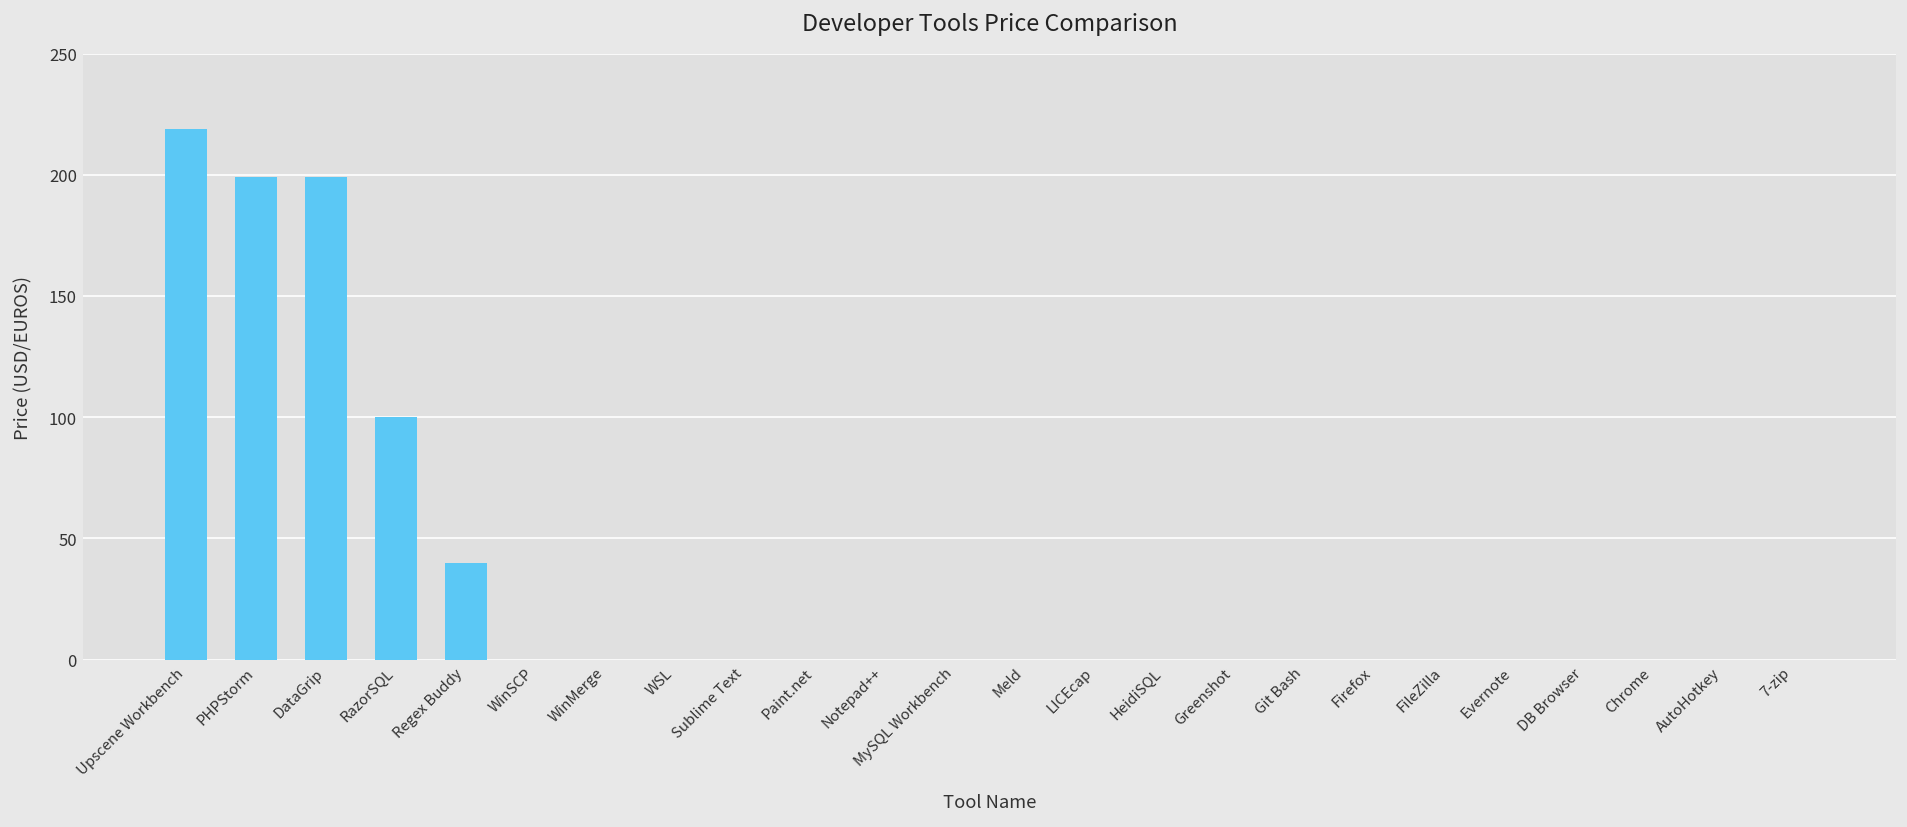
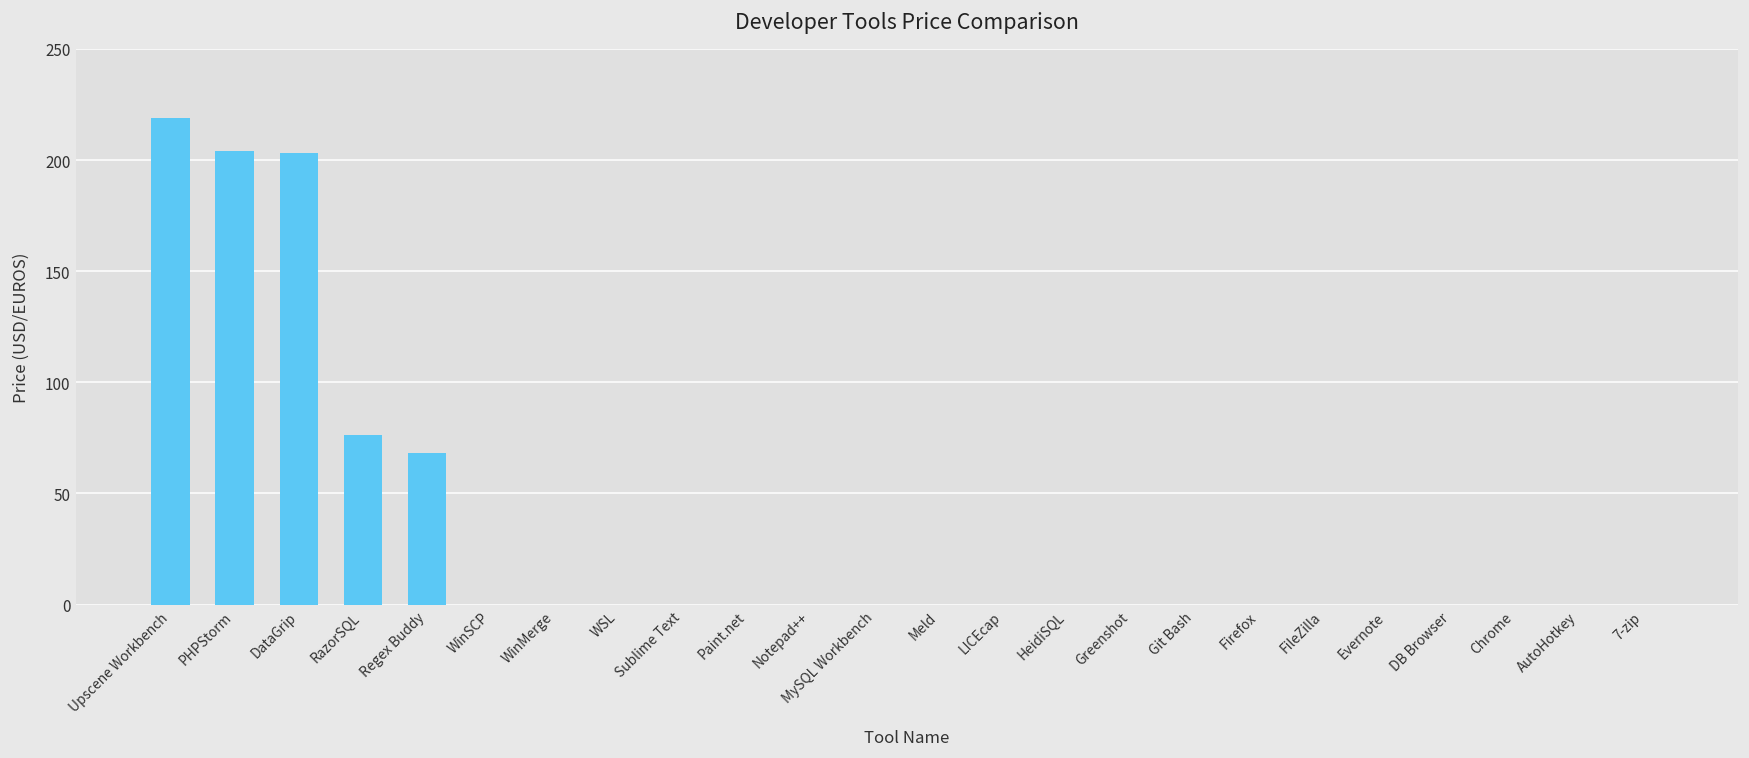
PHPStorm: 199 -> 204
DataGrip: 199 -> 203
RazorSQL: 100 -> 76
Regex Buddy: 40 -> 68
